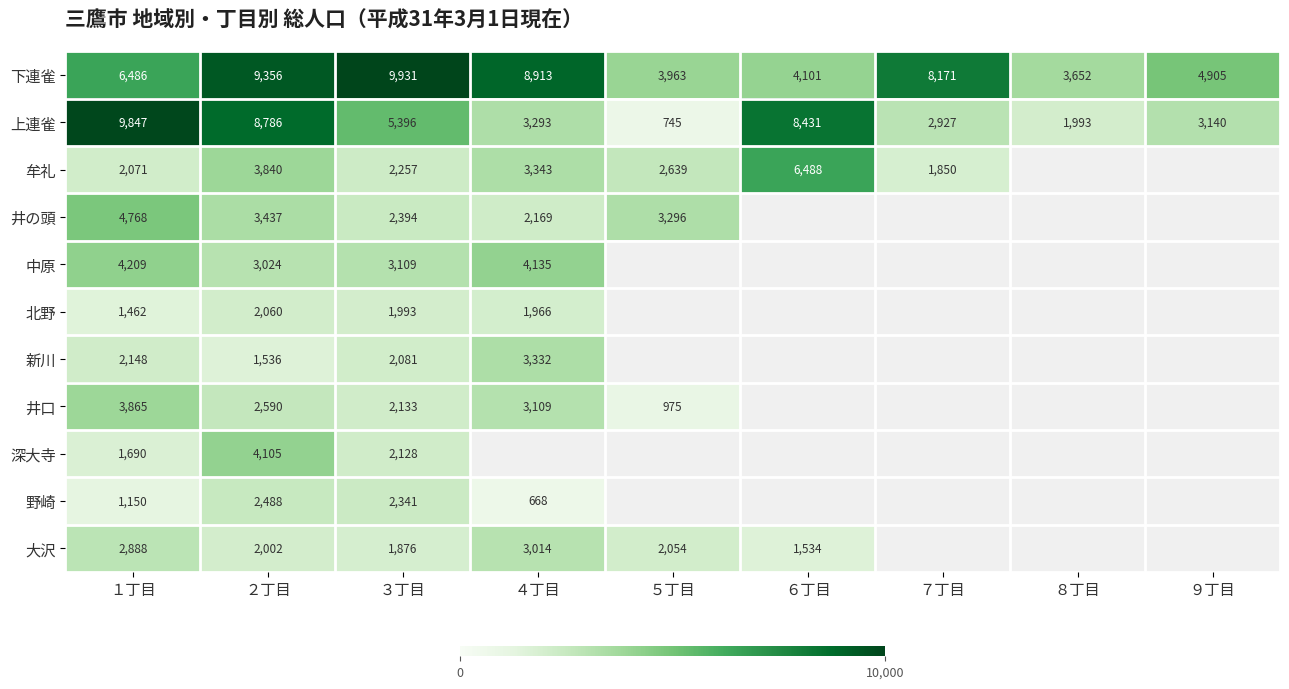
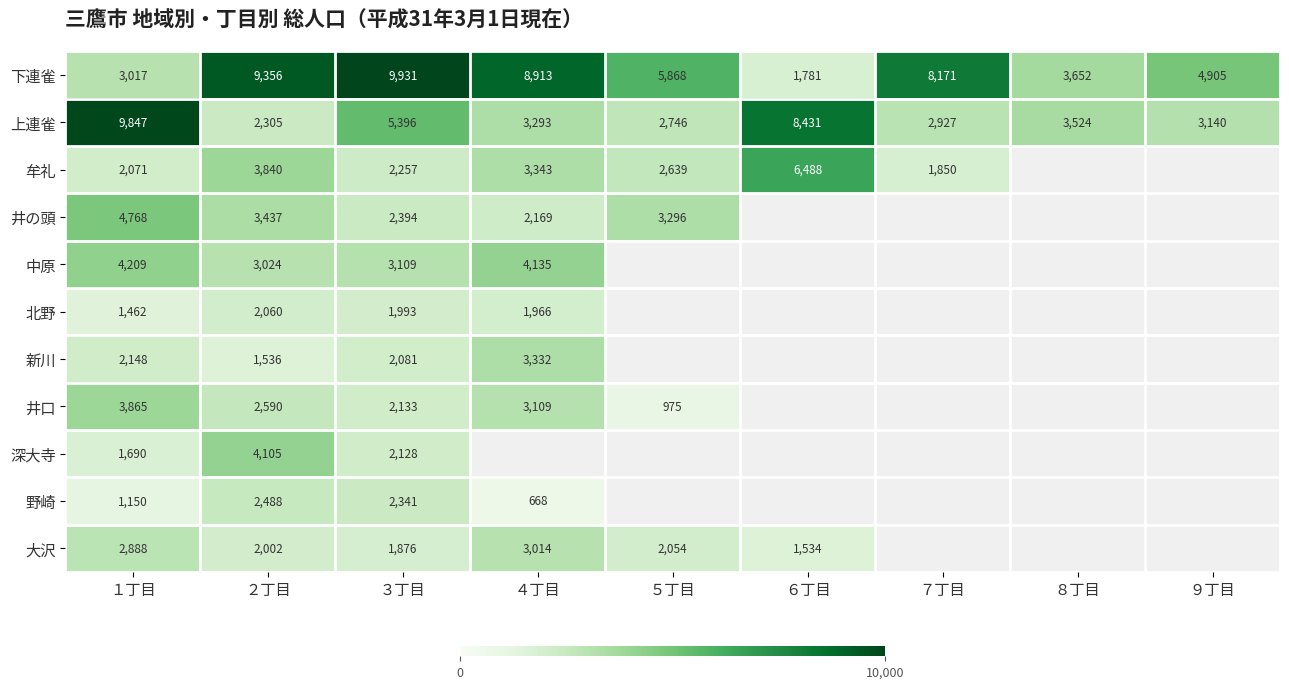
下連雀, １丁目: 6,486 -> 3,017
下連雀, ５丁目: 3,963 -> 5,868
下連雀, ６丁目: 4,101 -> 1,781
上連雀, ２丁目: 8,786 -> 2,305
上連雀, ５丁目: 745 -> 2,746
上連雀, ８丁目: 1,993 -> 3,524
